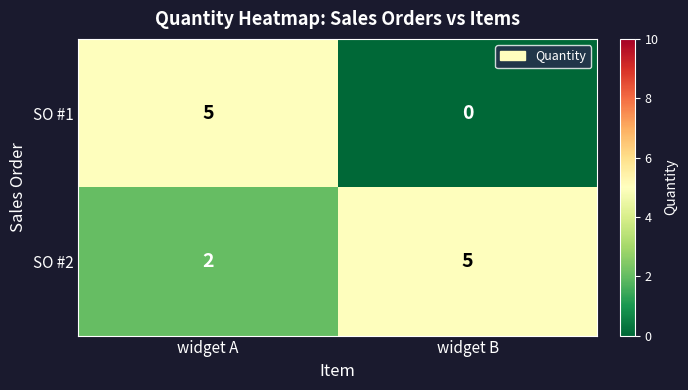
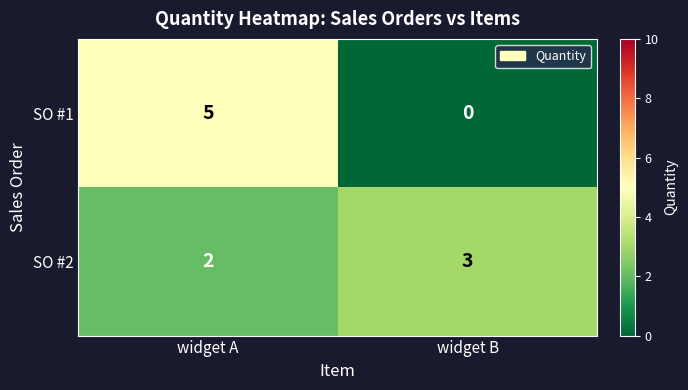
SO #2, widget B: 5 -> 3
